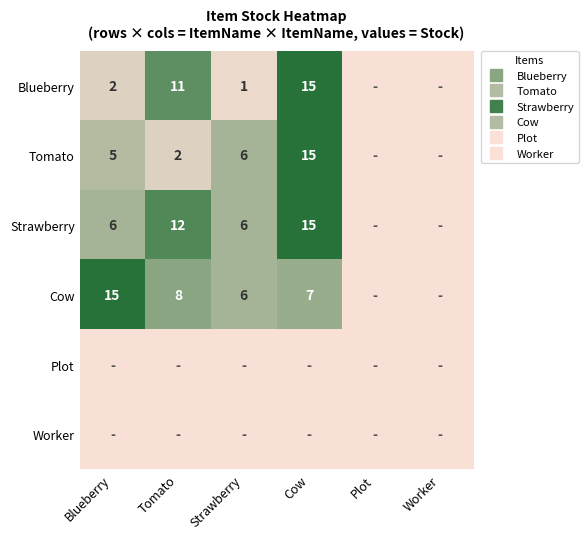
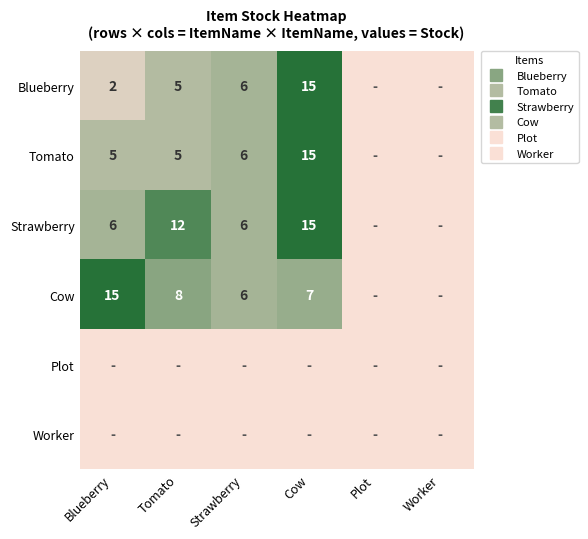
Blueberry, Tomato: 11 -> 5
Blueberry, Strawberry: 1 -> 6
Tomato, Tomato: 2 -> 5
